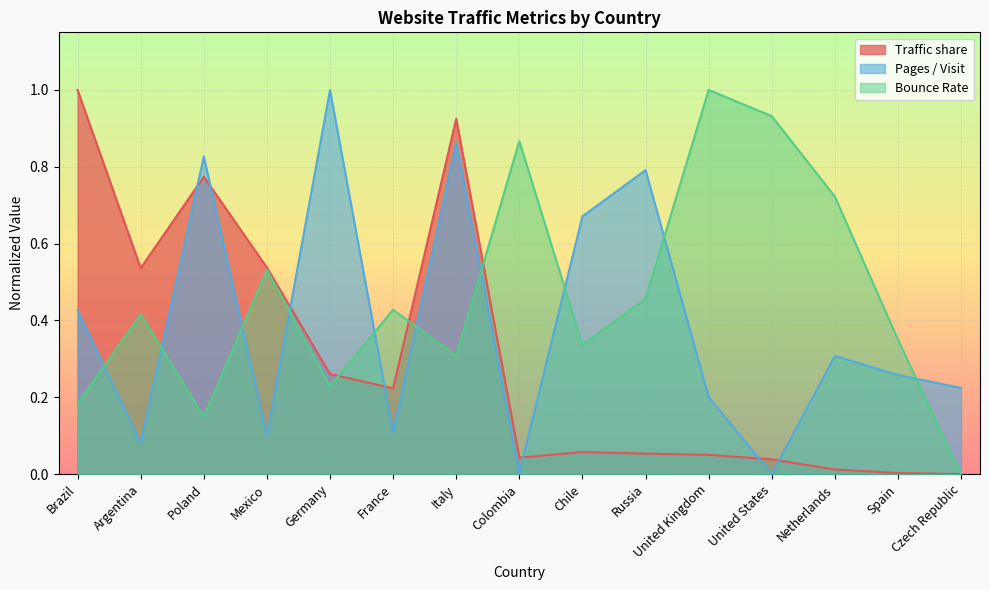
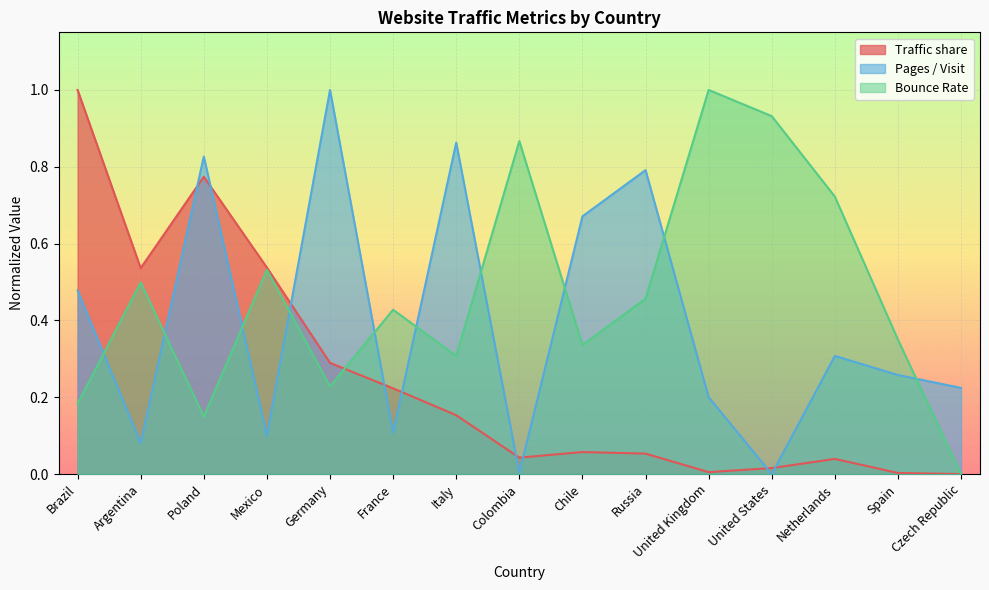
Pages / Visit, Brazil: 0.43 -> 0.48
Bounce Rate, Argentina: 0.42 -> 0.50
Traffic share, Germany: 0.26 -> 0.29
Traffic share, Italy: 0.93 -> 0.15
Traffic share, United Kingdom: 0.05 -> 0.01
Traffic share, United States: 0.04 -> 0.02
Traffic share, Netherlands: 0.01 -> 0.04
